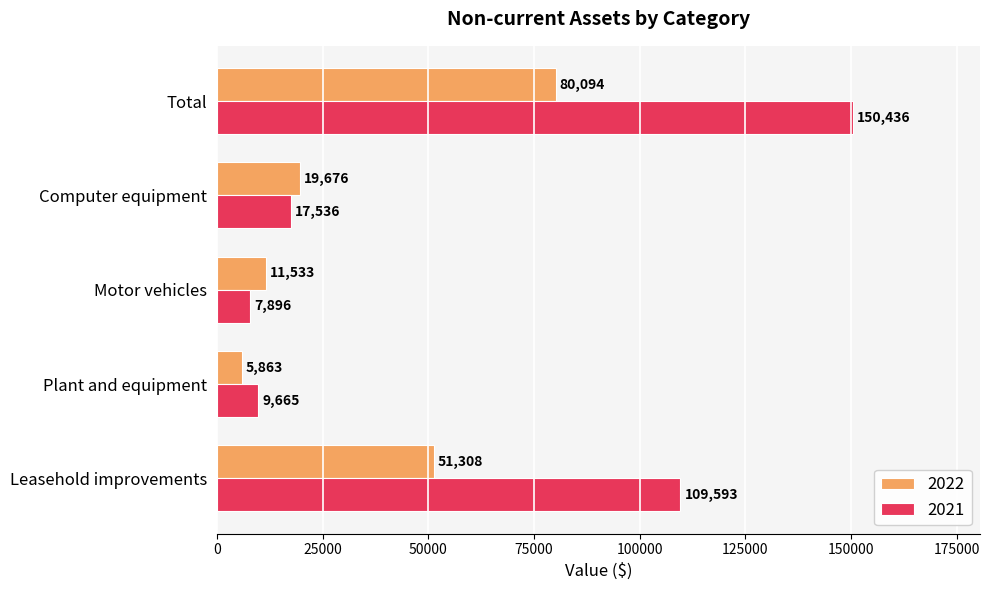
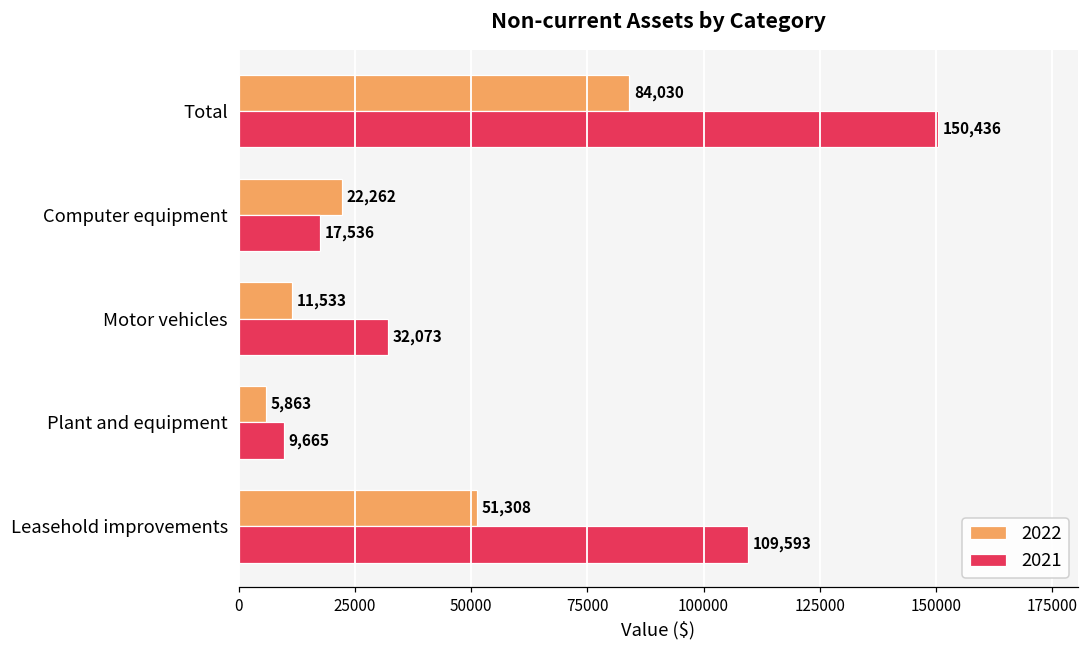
2022, Total: 80,094 -> 84,030
2022, Computer equipment: 19,676 -> 22,262
2021, Motor vehicles: 7,896 -> 32,073
